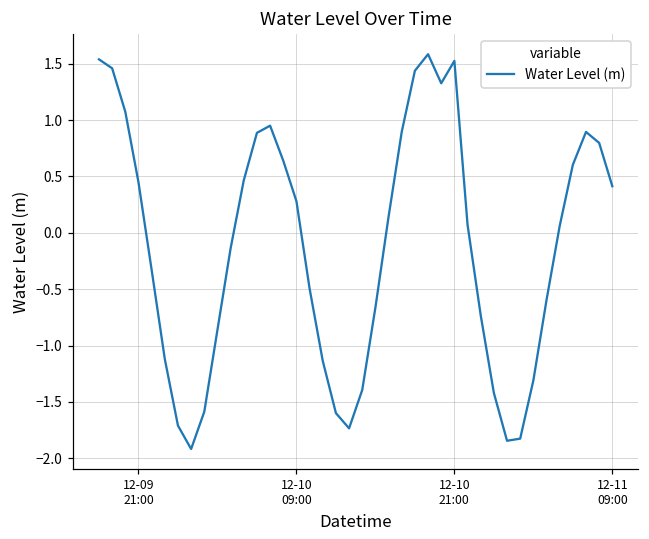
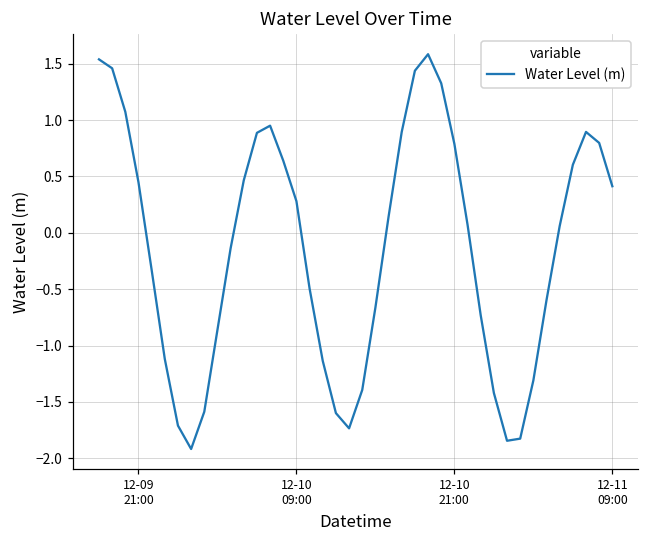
12-10 21:00: 1.53 -> 0.79
